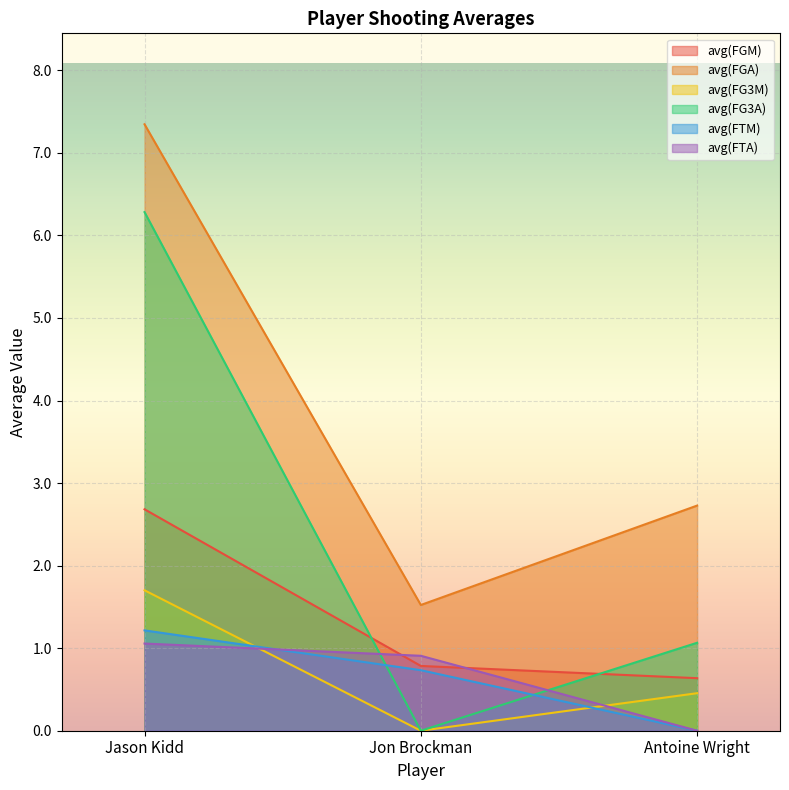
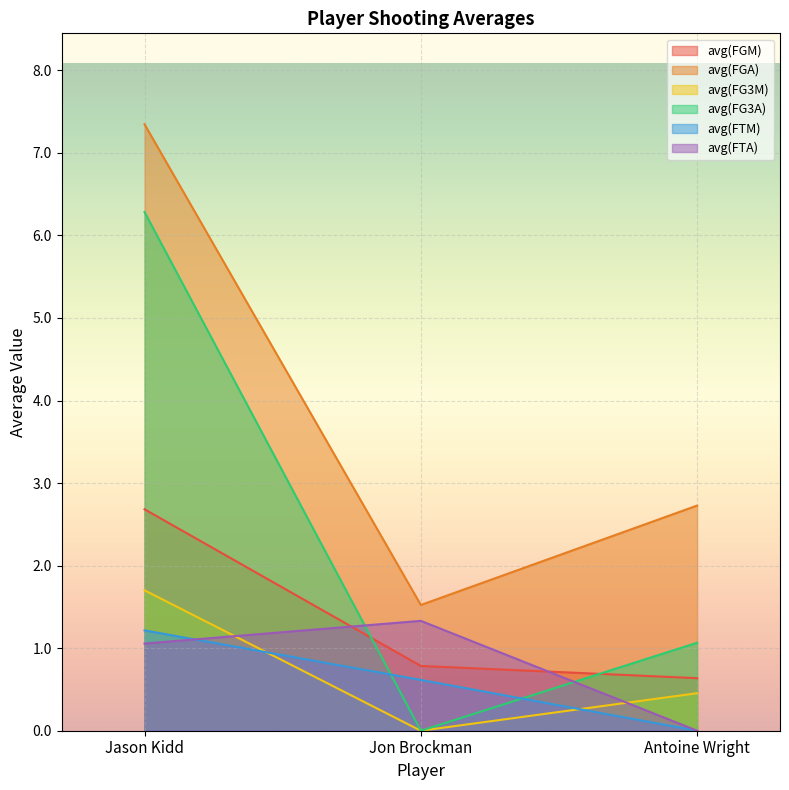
avg(FTM), Jon Brockman: 0.7 -> 0.6
avg(FTA), Jon Brockman: 0.9 -> 1.3
